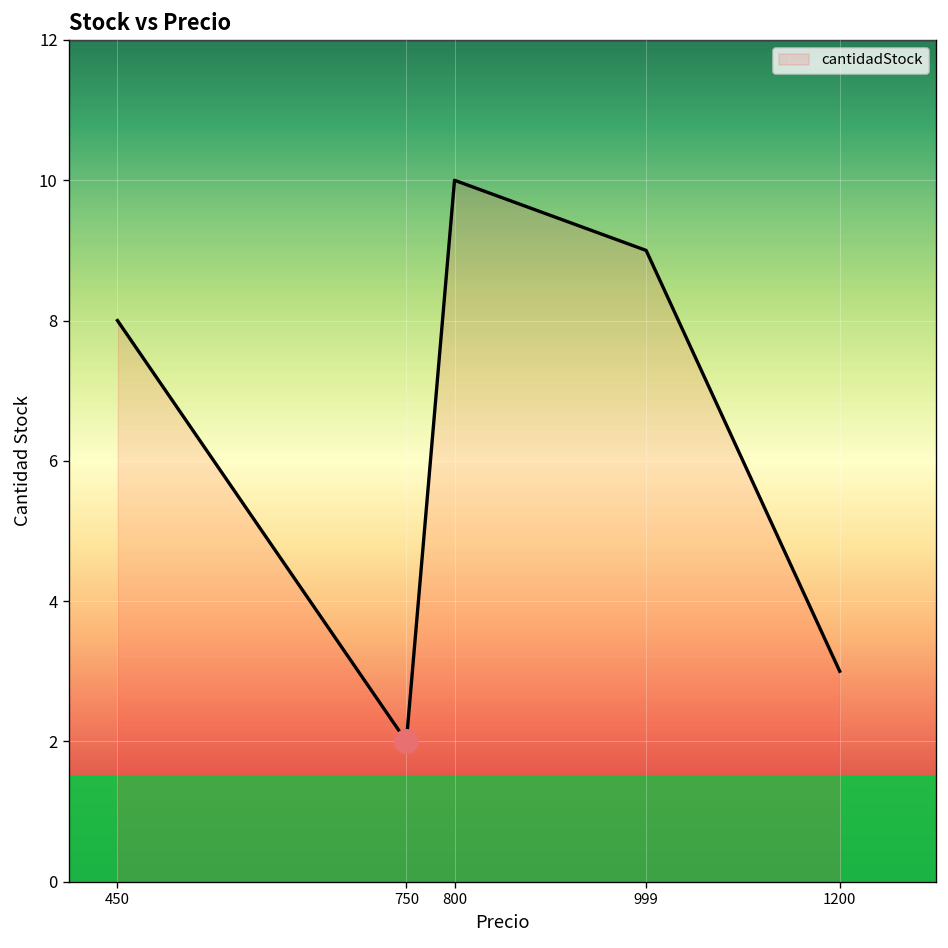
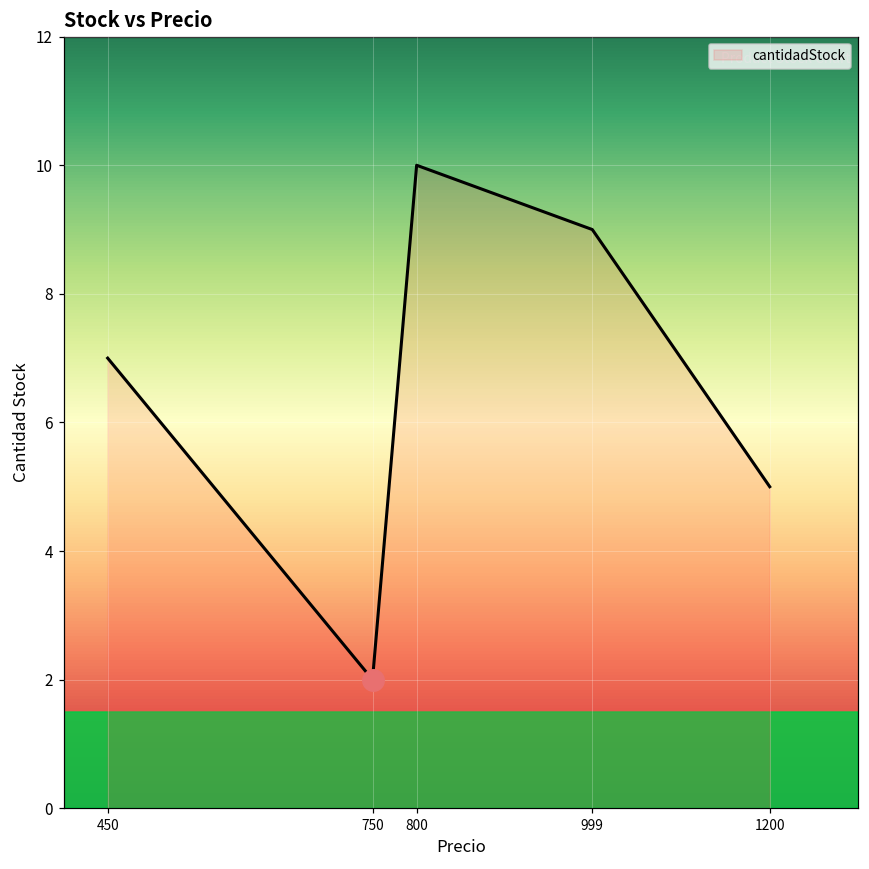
cantidadStock, 450: 8 -> 7
cantidadStock, 1200: 3 -> 5
